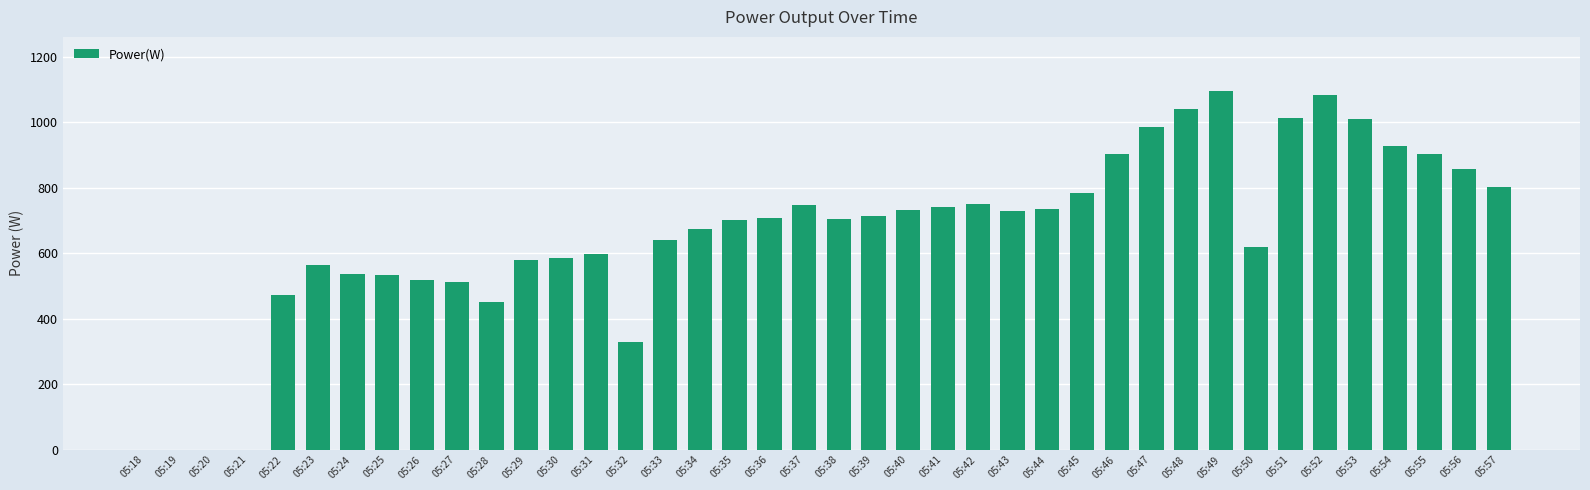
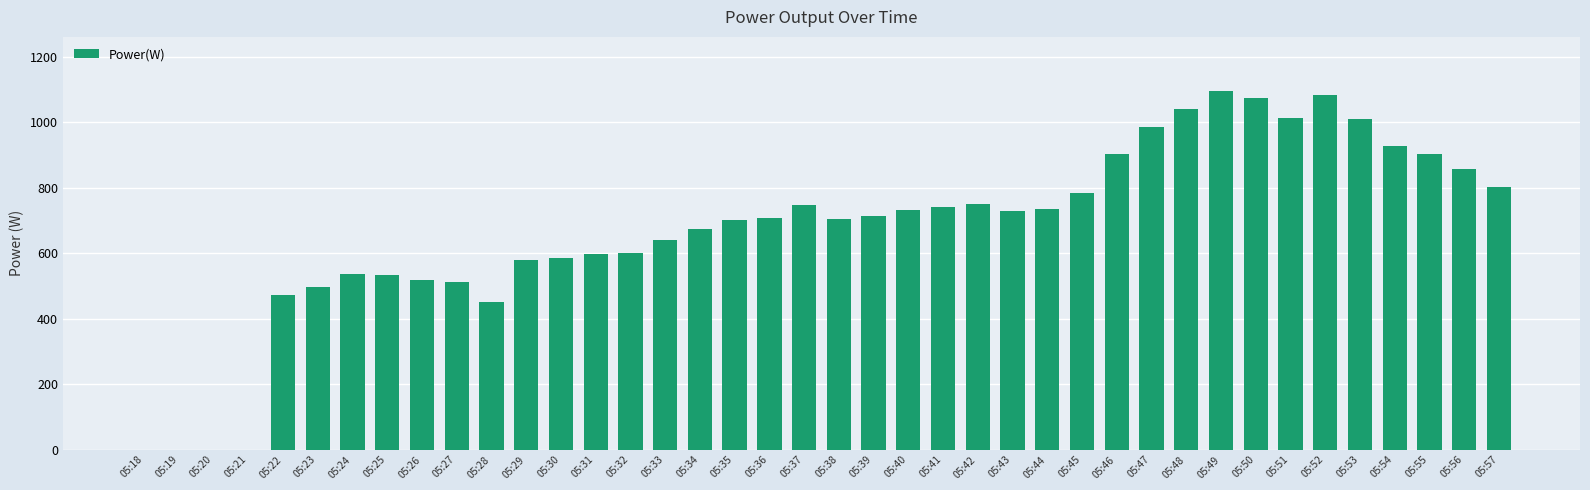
05:23: 560 -> 500
05:32: 330 -> 600
05:50: 620 -> 1080
